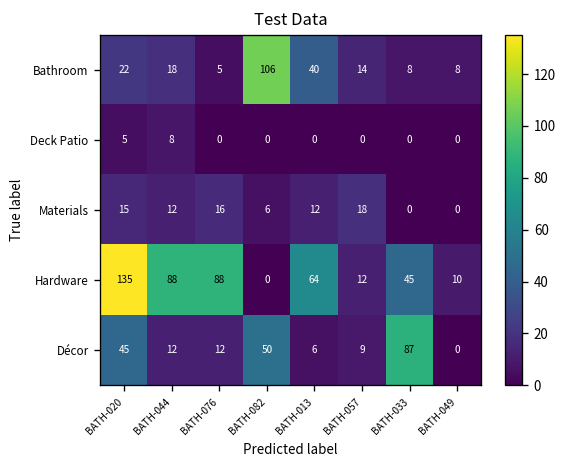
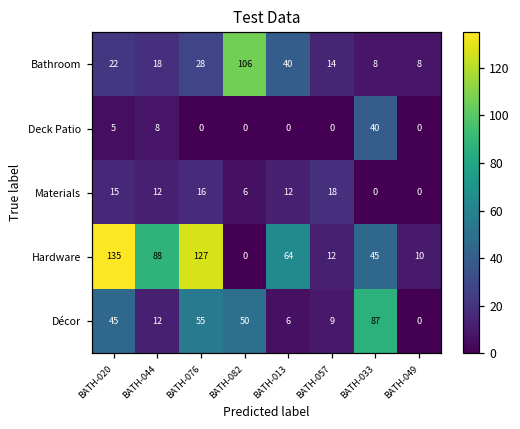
Bathroom, BATH-076: 5 -> 28
Deck Patio, BATH-033: 0 -> 40
Hardware, BATH-076: 88 -> 127
Décor, BATH-076: 12 -> 55
